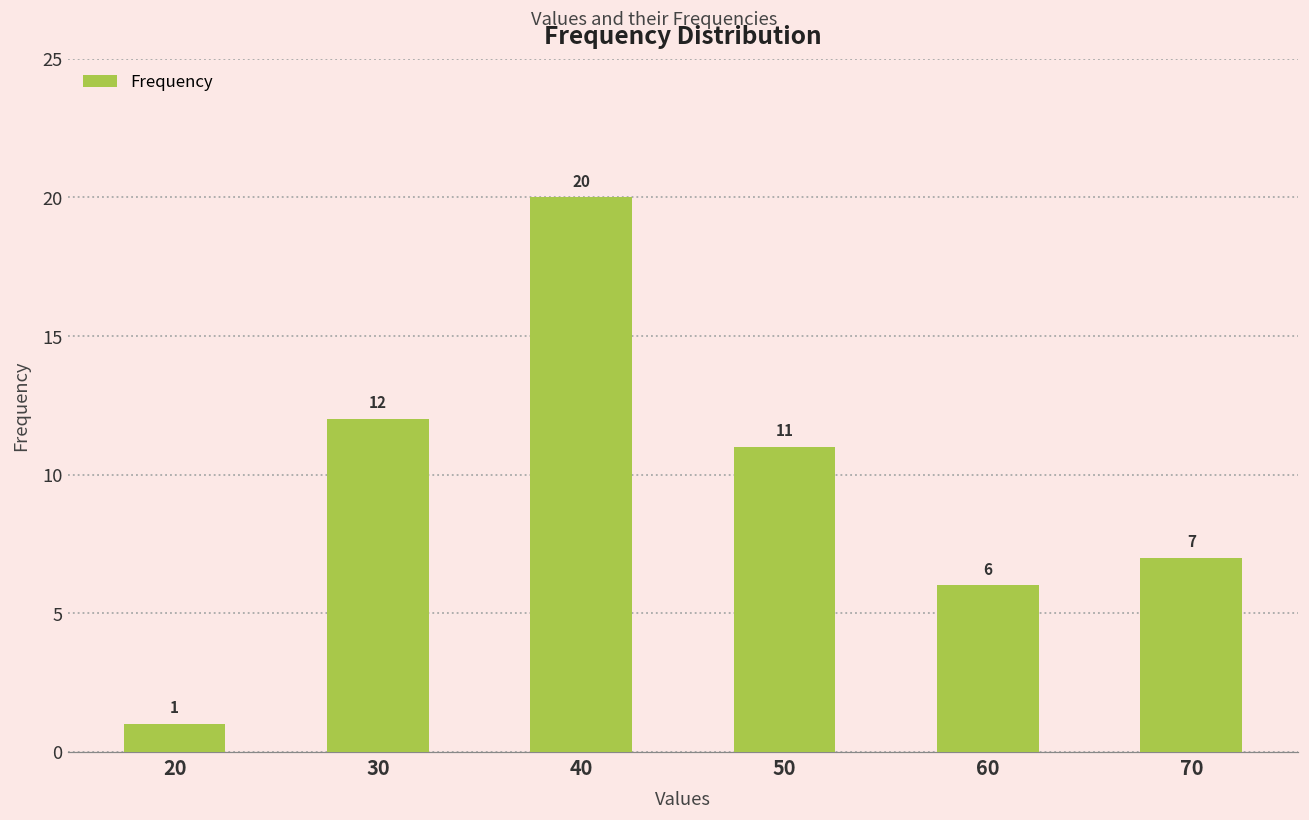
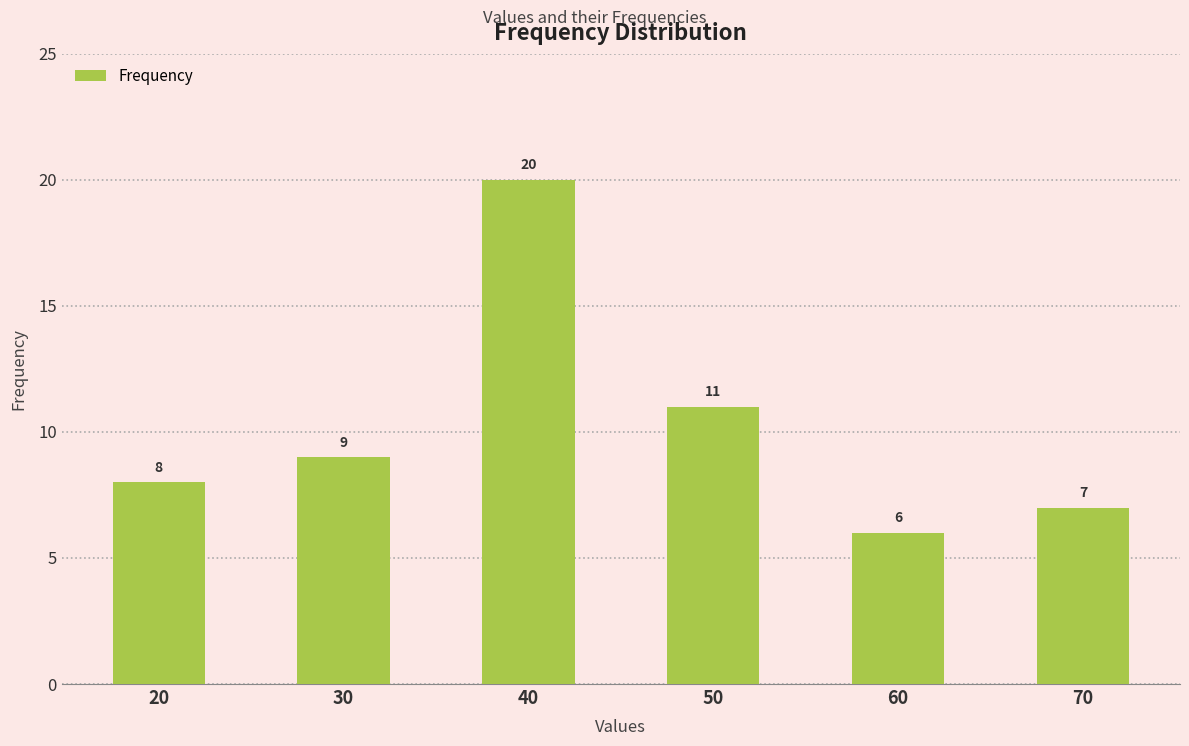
20: 1 -> 8
30: 12 -> 9
